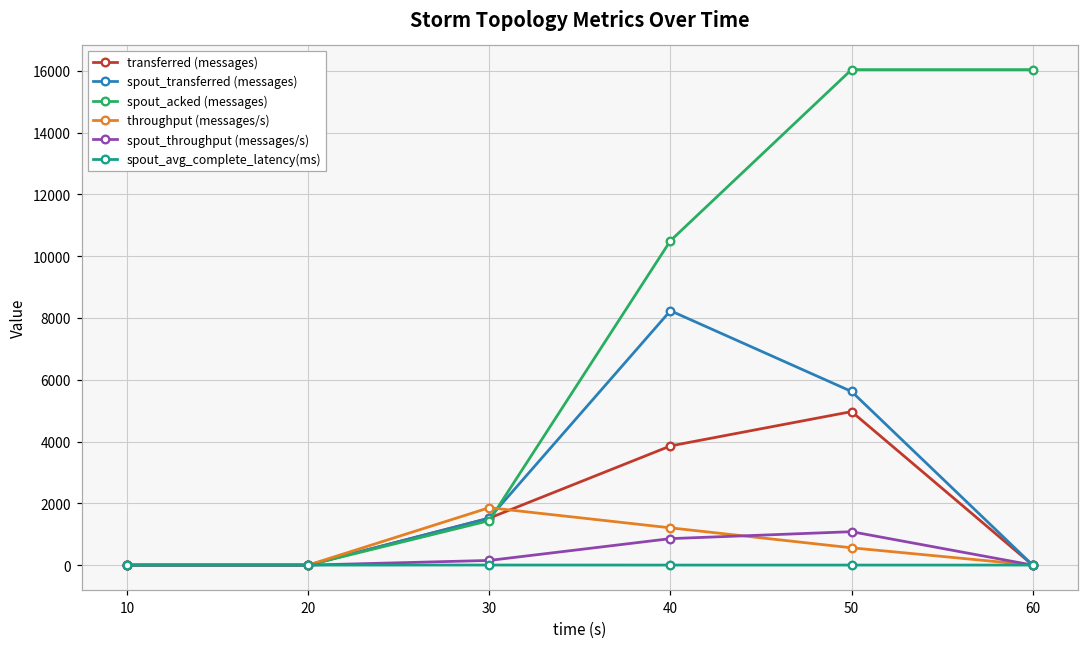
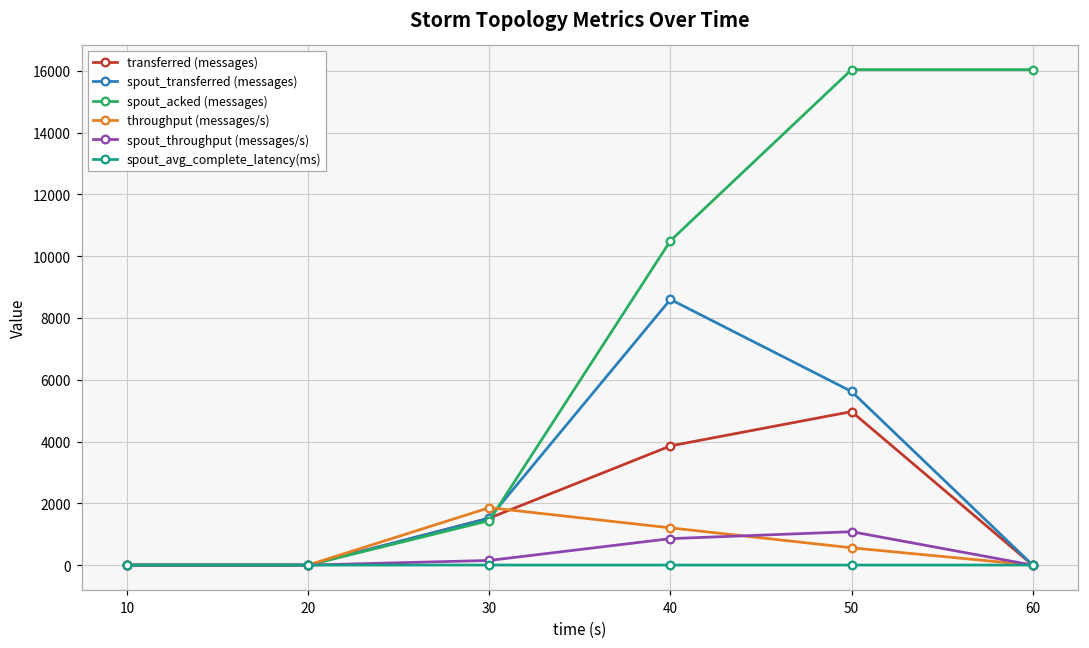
spout_transferred (messages), 40: 8200 -> 8600
